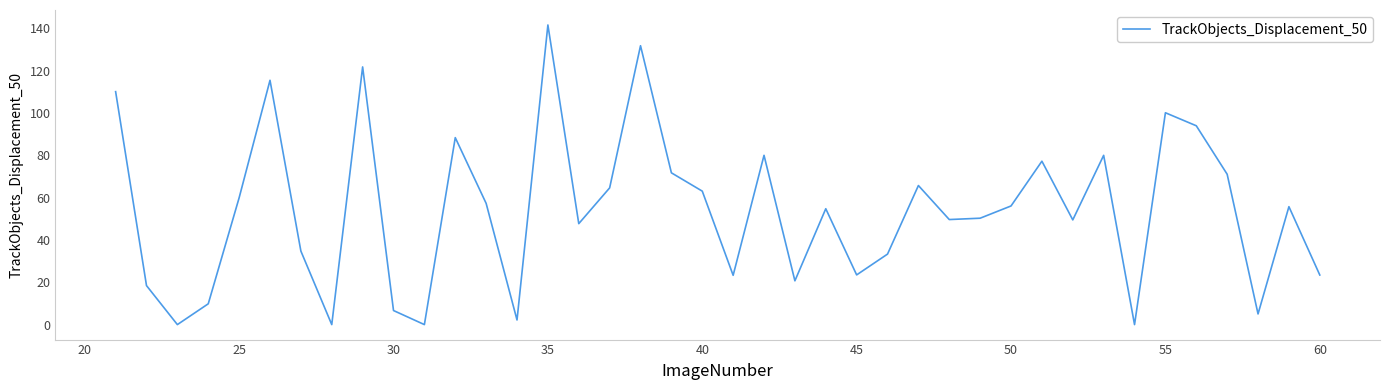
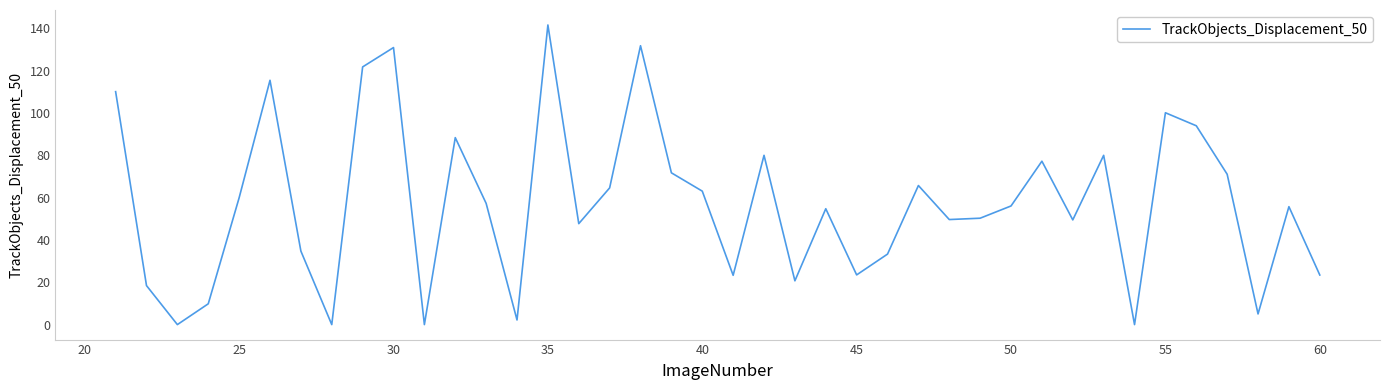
30: 7 -> 131
